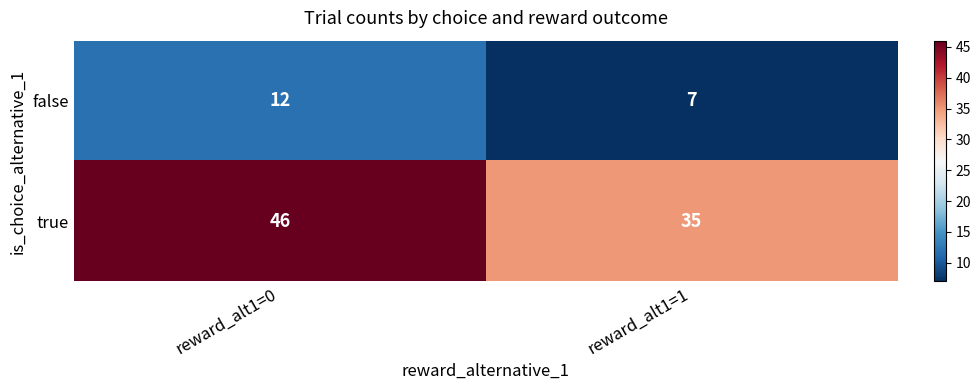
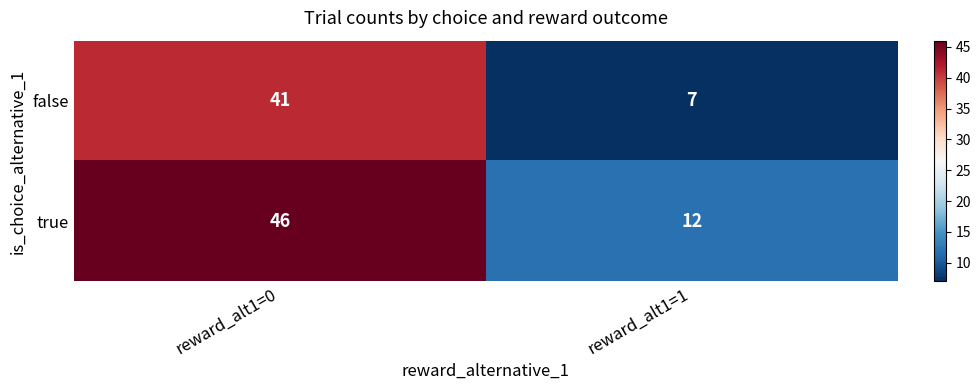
false, reward_alt1=0: 12 -> 41
true, reward_alt1=1: 35 -> 12
